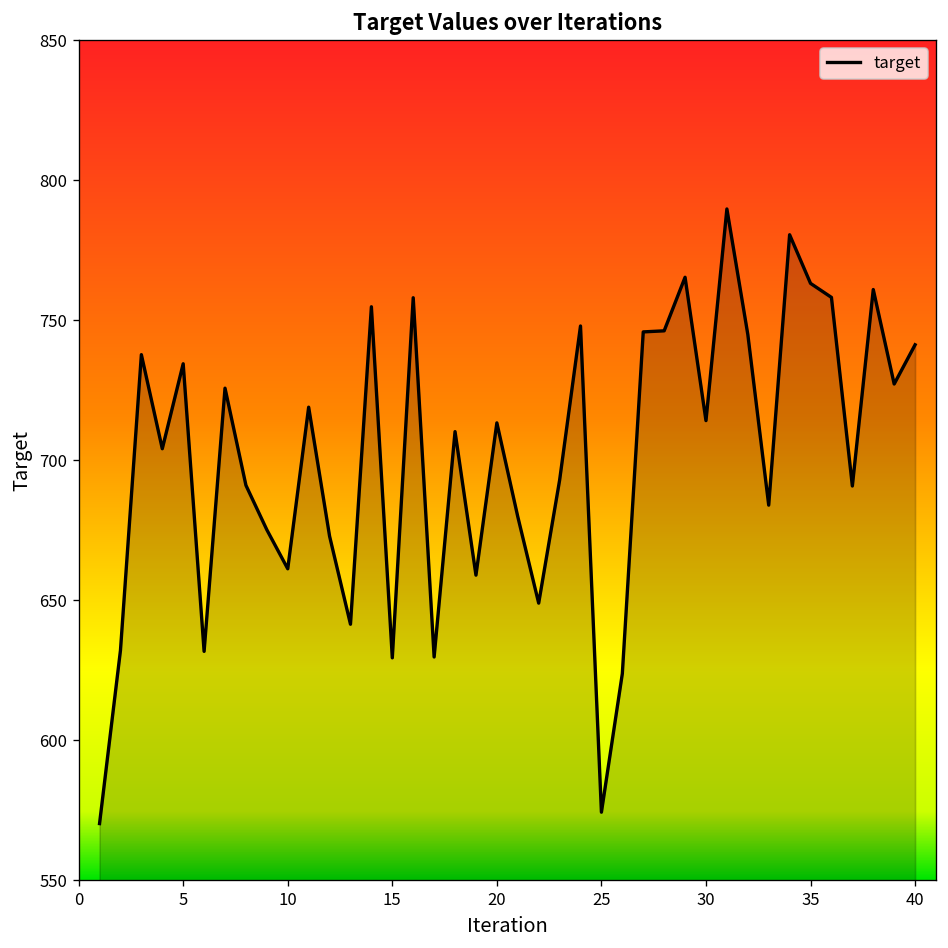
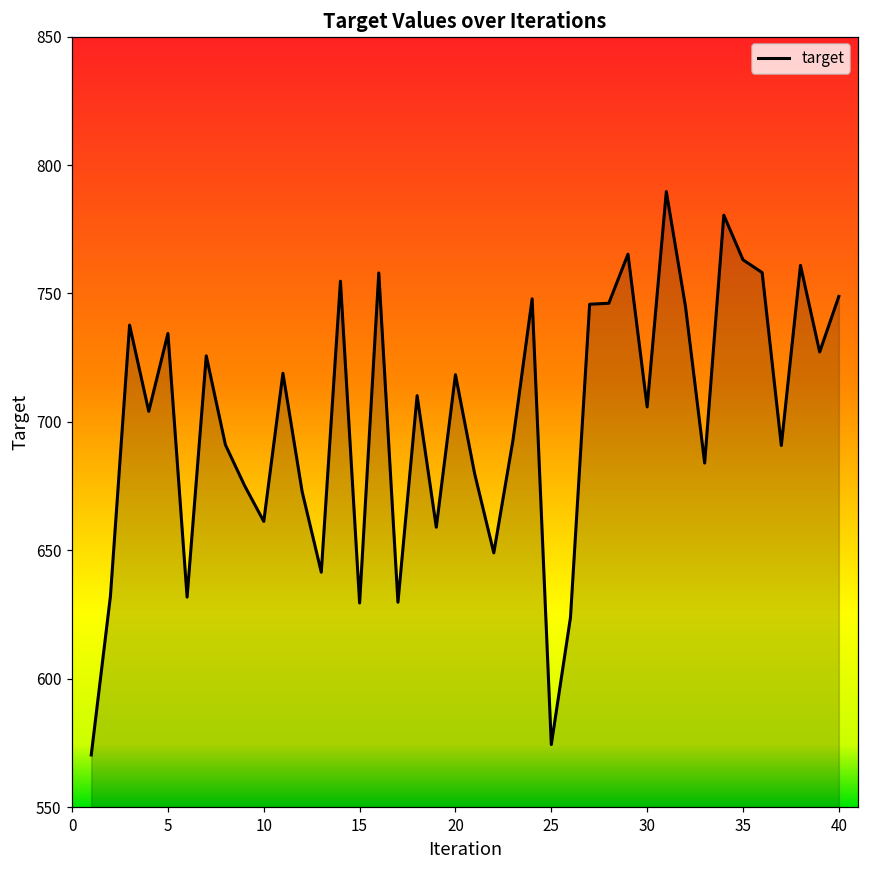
20: 713 -> 718
30: 714 -> 706
40: 741 -> 749
